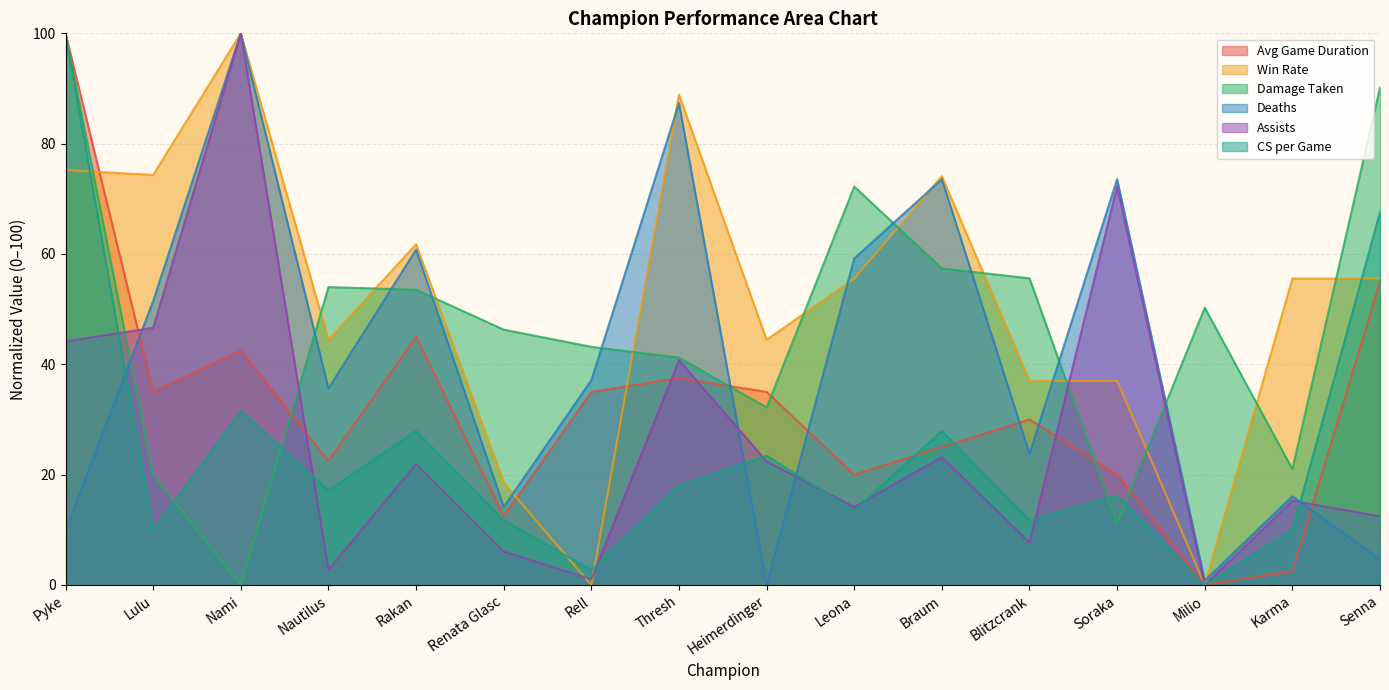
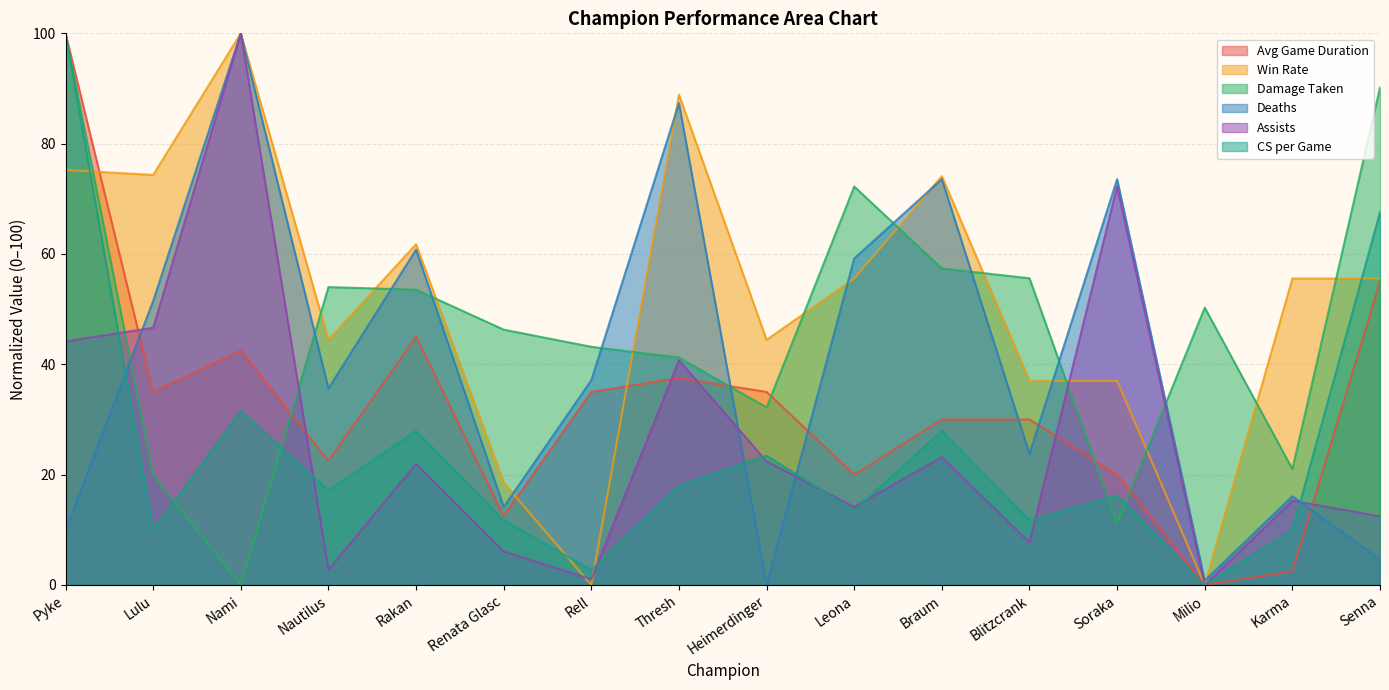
Avg Game Duration, Braum: 25 -> 30
